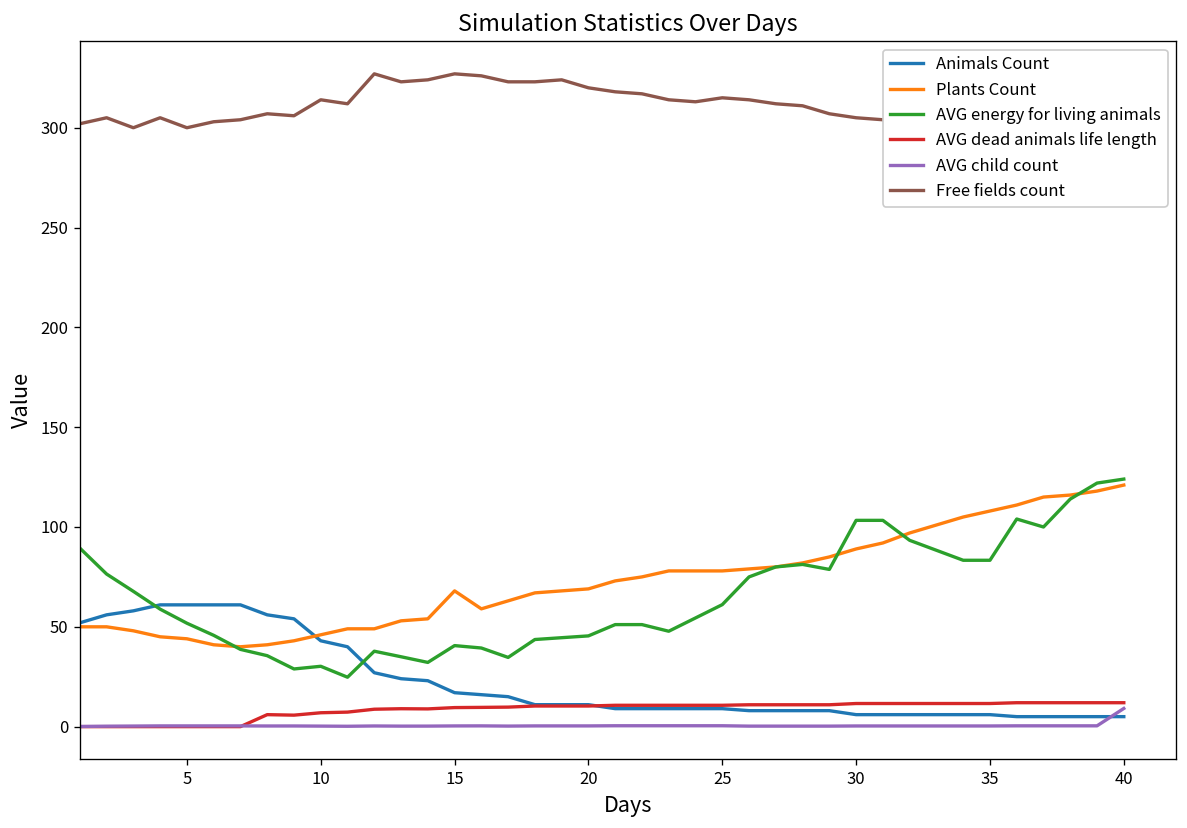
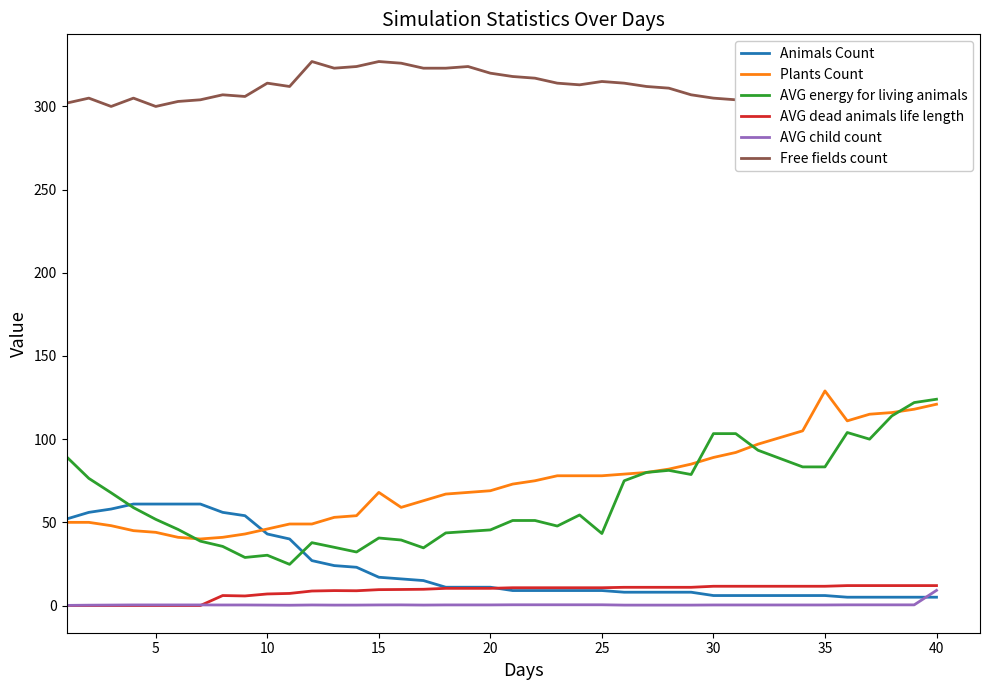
AVG energy for living animals, 25: 61 -> 43
Plants Count, 35: 108 -> 129
